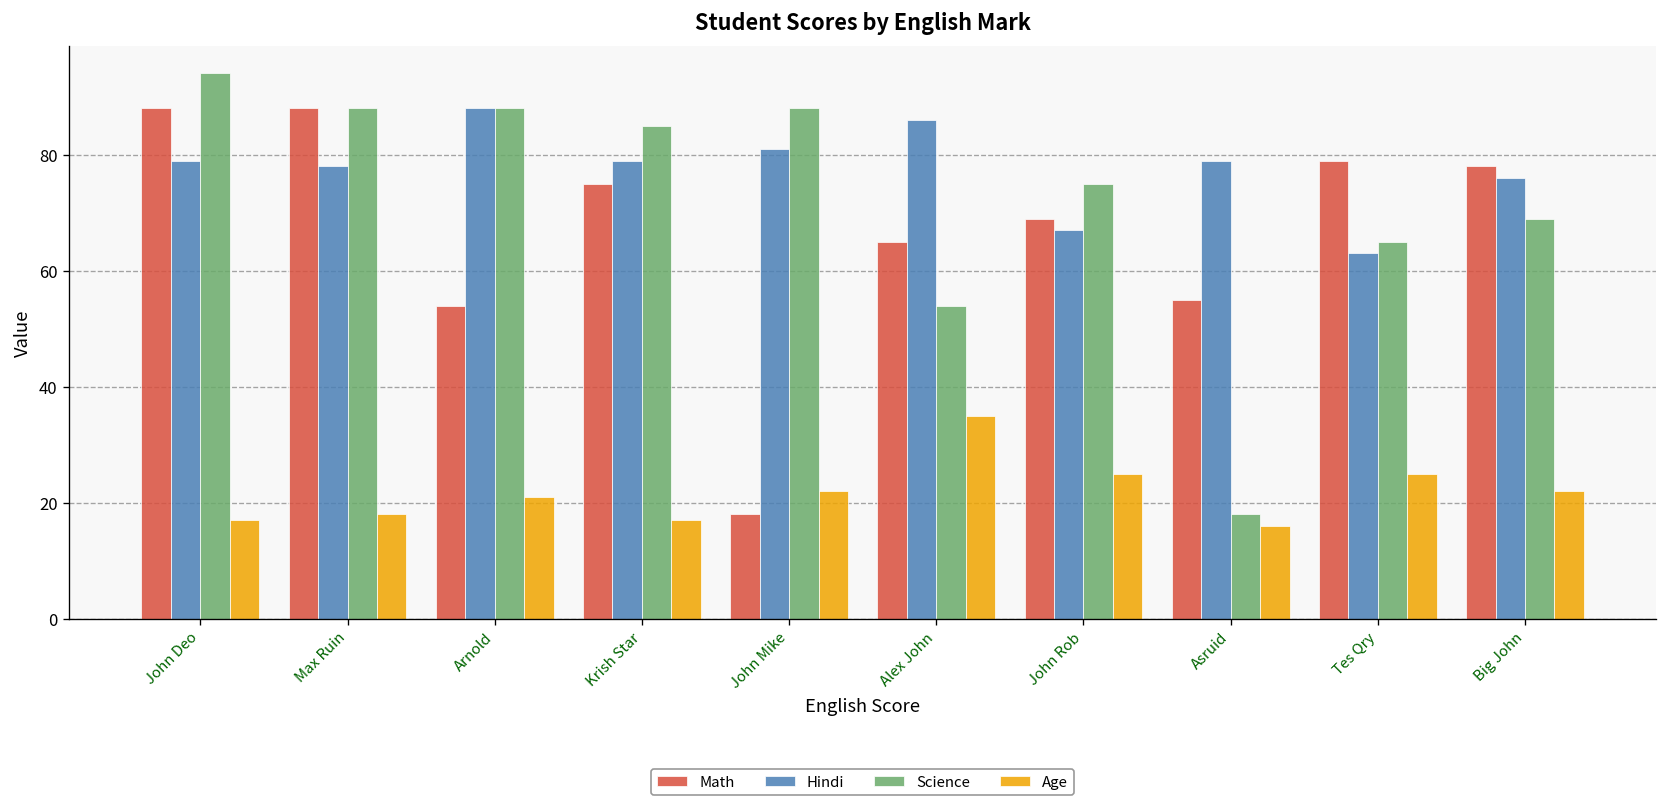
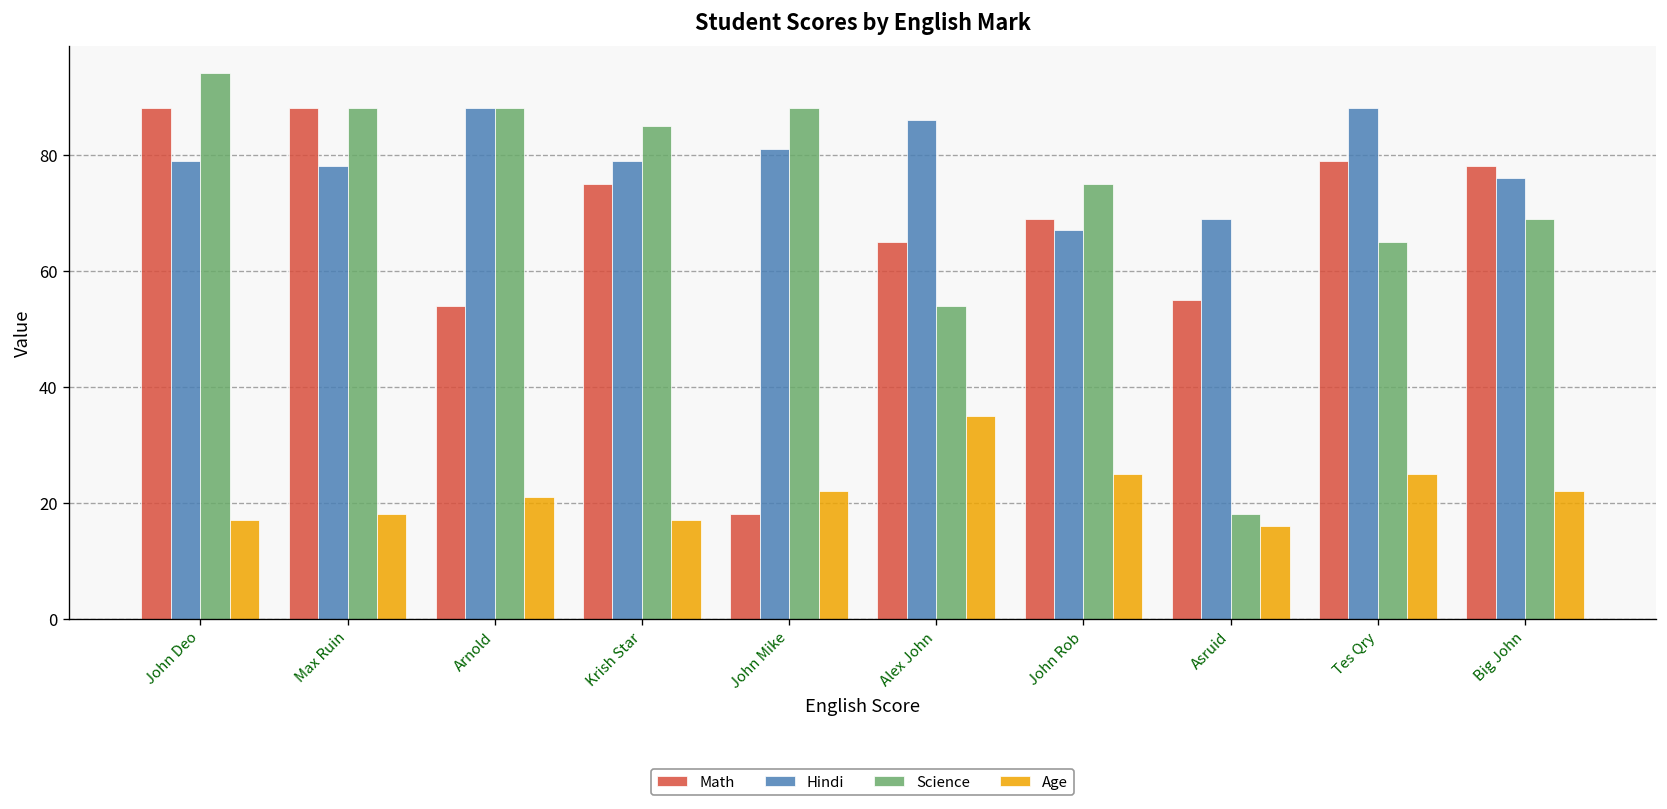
Hindi, Asruid: 79 -> 69
Hindi, Tes Qry: 63 -> 88
